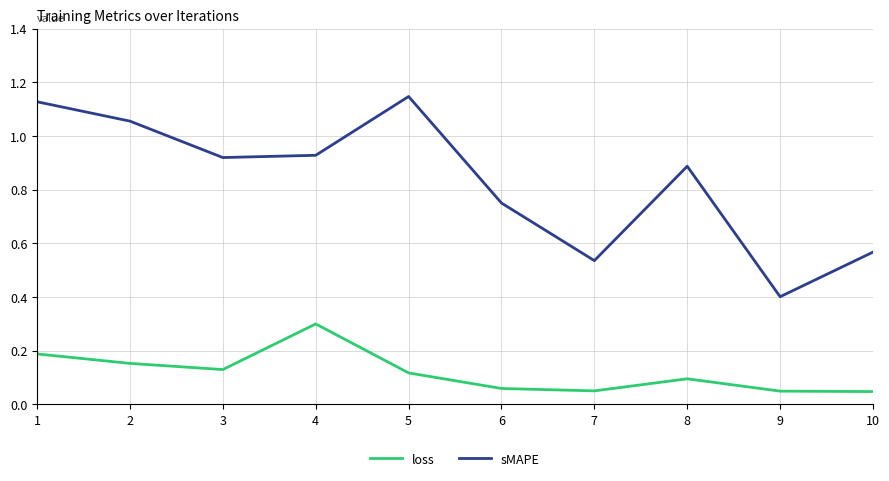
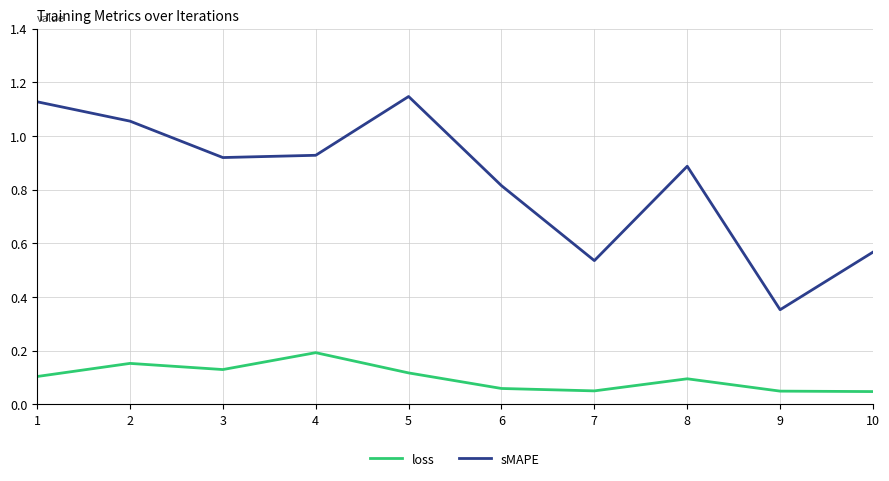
loss, 1: 0.19 -> 0.10
loss, 4: 0.30 -> 0.19
sMAPE, 6: 0.75 -> 0.81
sMAPE, 9: 0.40 -> 0.35
